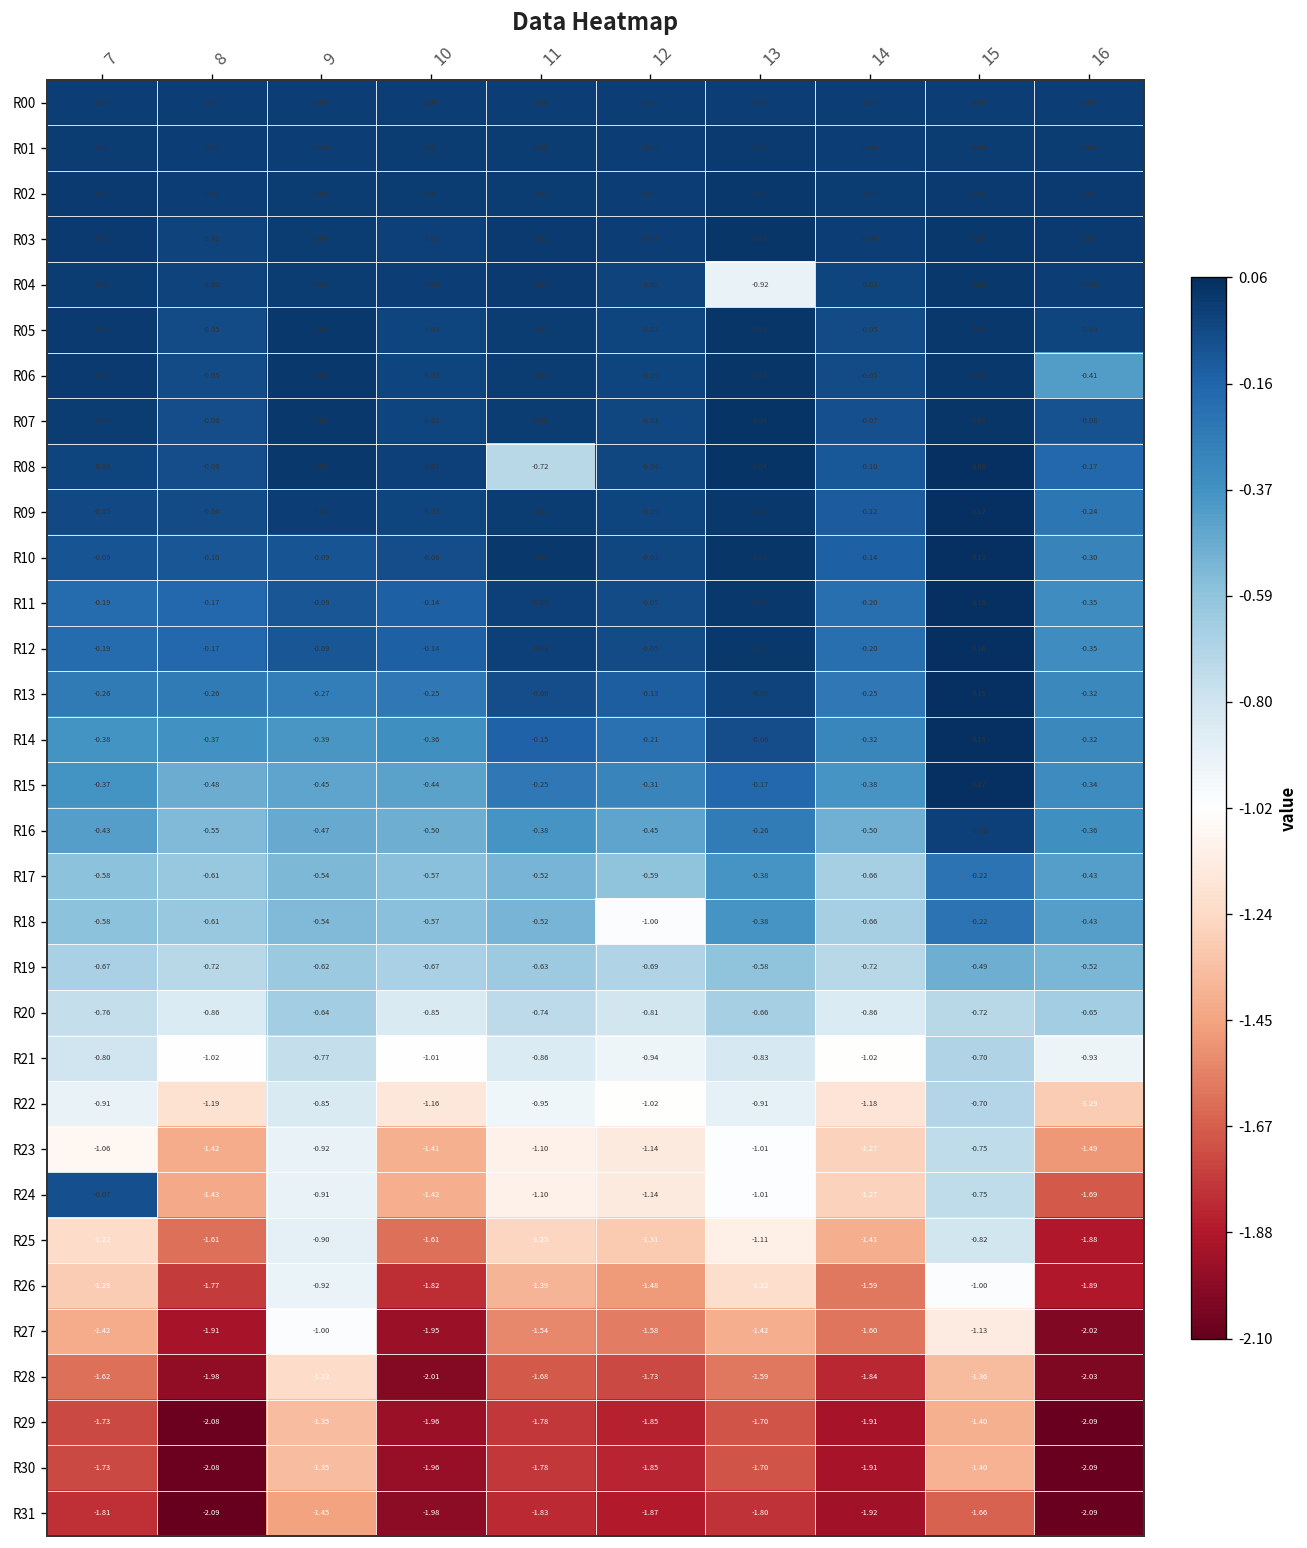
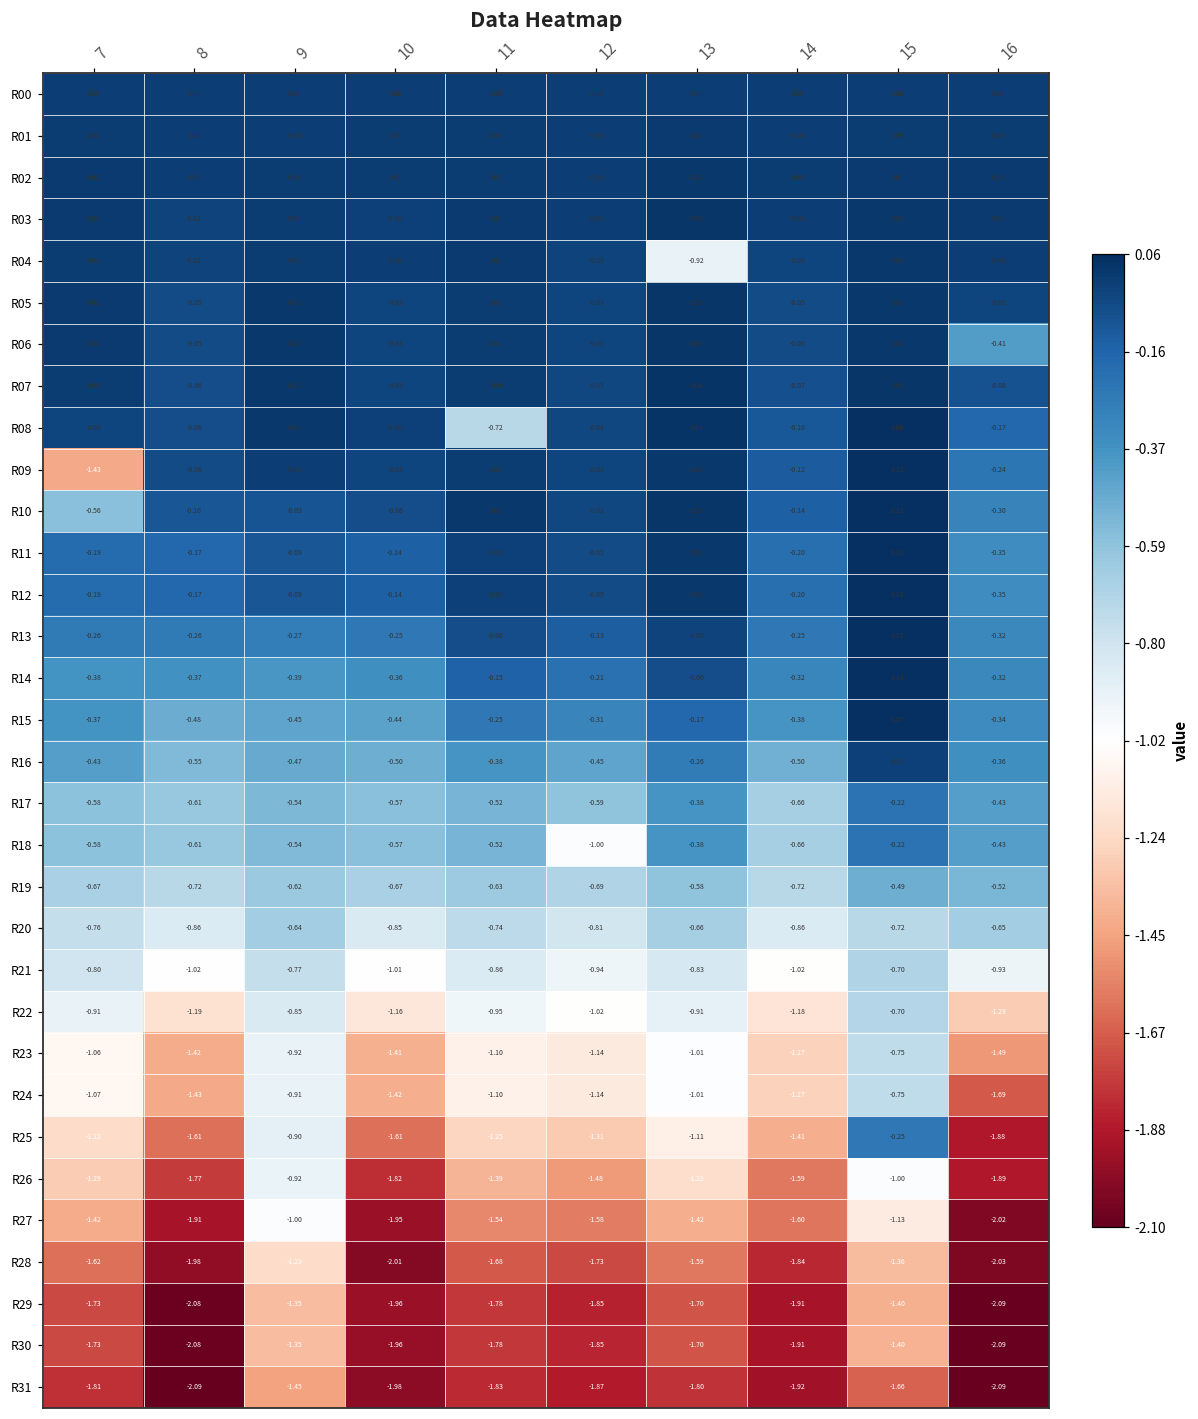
R09, 7: -0.05 -> -1.43
R10, 7: -0.09 -> -0.56
R24, 7: -0.07 -> -1.07
R25, 15: -0.82 -> -0.25
